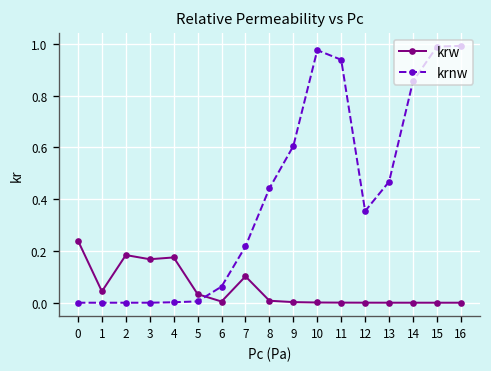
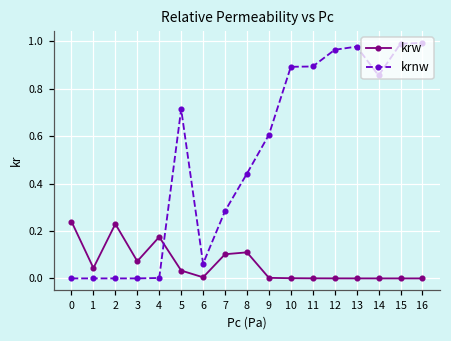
krw, 2: 0.18 -> 0.23
krw, 3: 0.17 -> 0.07
krnw, 5: 0.01 -> 0.71
krnw, 7: 0.22 -> 0.28
krw, 8: 0.01 -> 0.11
krnw, 10: 0.98 -> 0.89
krnw, 11: 0.94 -> 0.89
krnw, 12: 0.35 -> 0.96
krnw, 13: 0.47 -> 0.98
